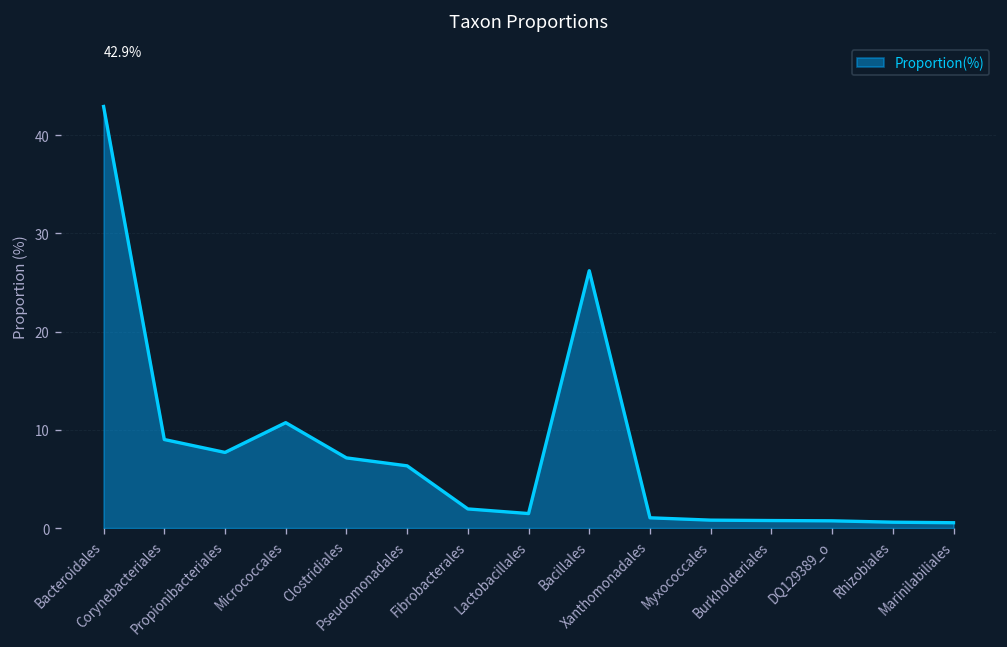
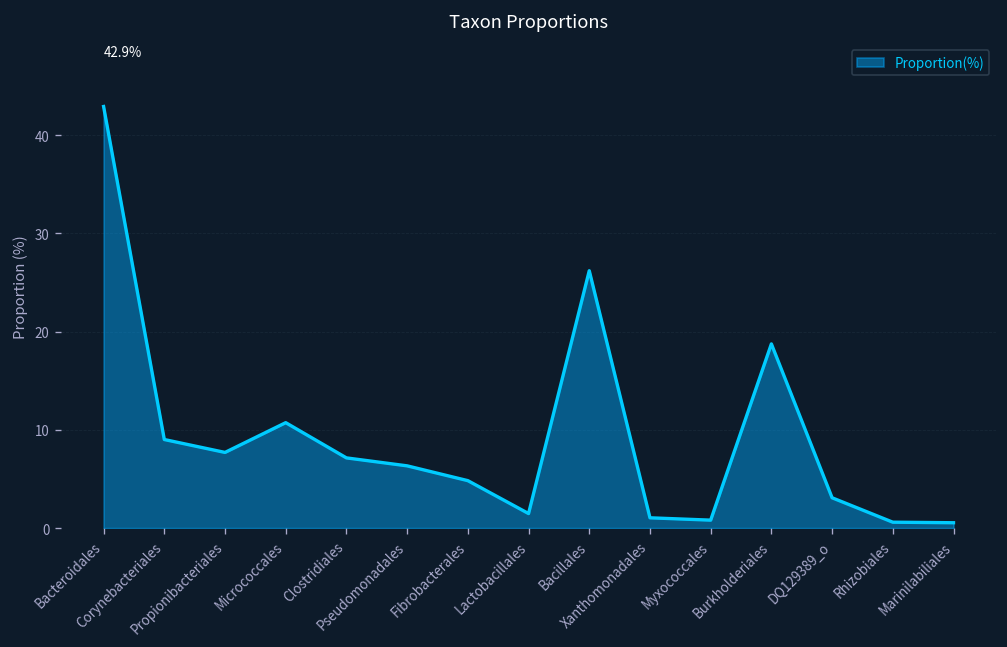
Fibrobacterales: 2 -> 5
Burkholderiales: 1 -> 19
DQ129389_o: 1 -> 3
